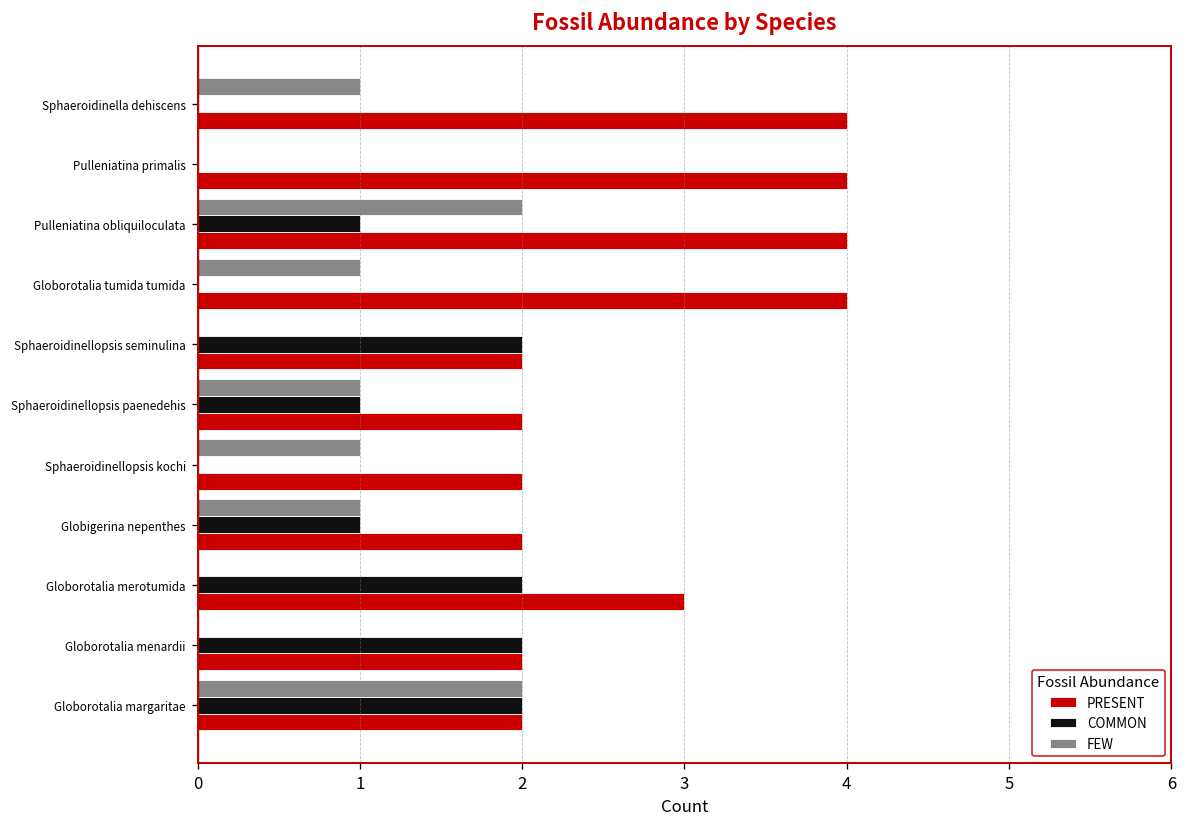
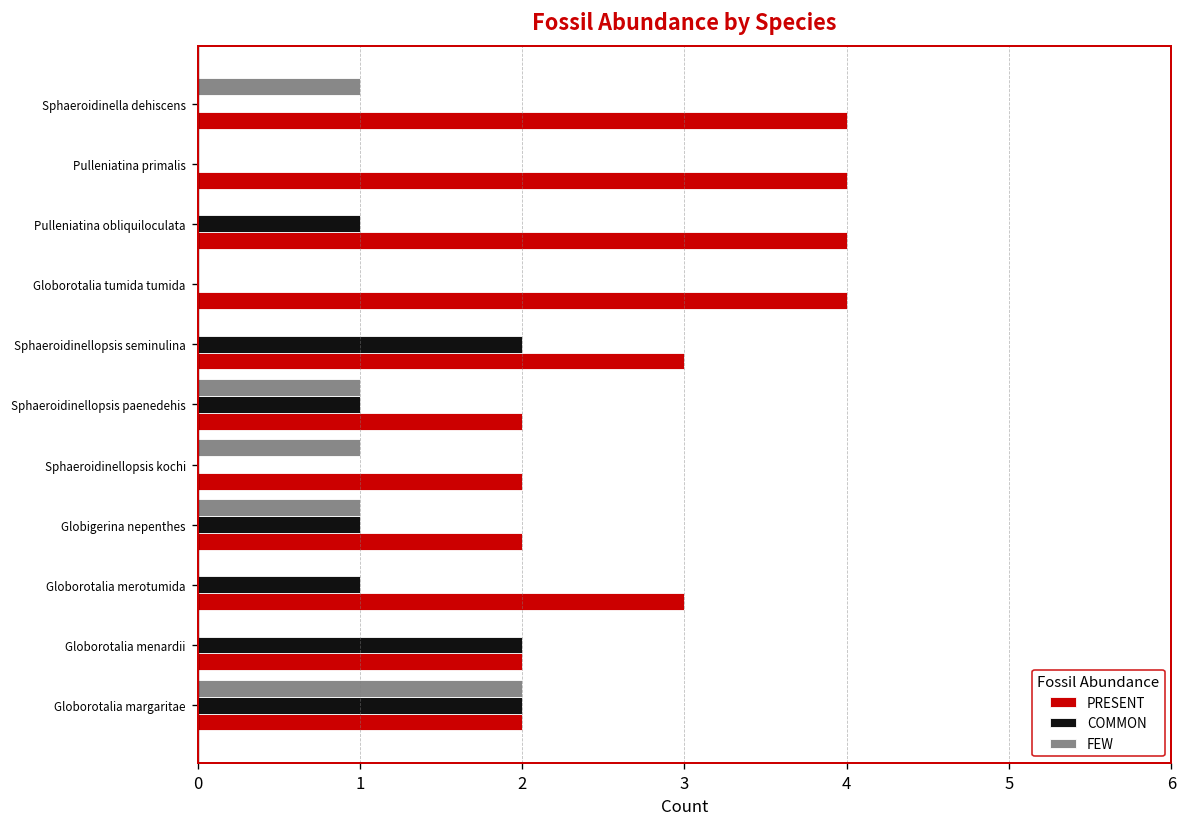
FEW, Pulleniatina obliquiloculata: 2 -> 0
FEW, Globorotalia tumida tumida: 1 -> 0
PRESENT, Sphaeroidinellopsis seminulina: 2 -> 3
COMMON, Globorotalia merotumida: 2 -> 1
